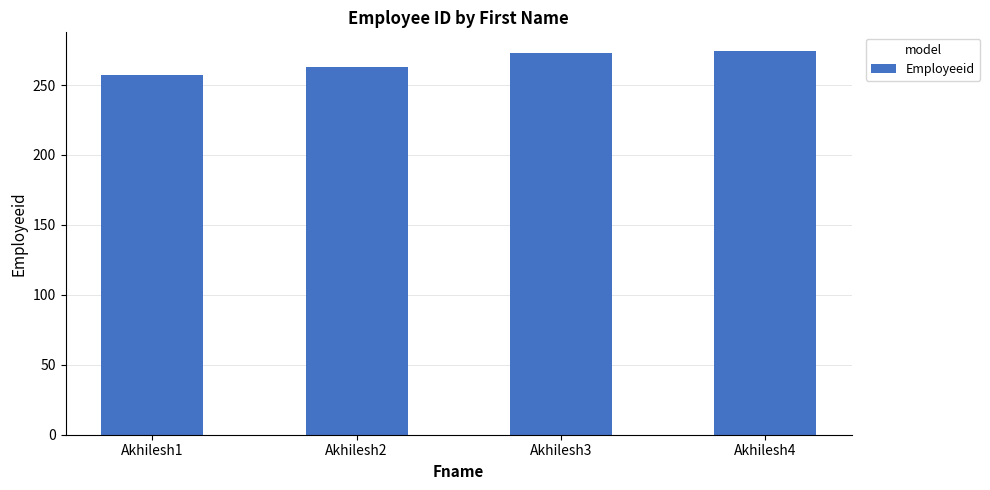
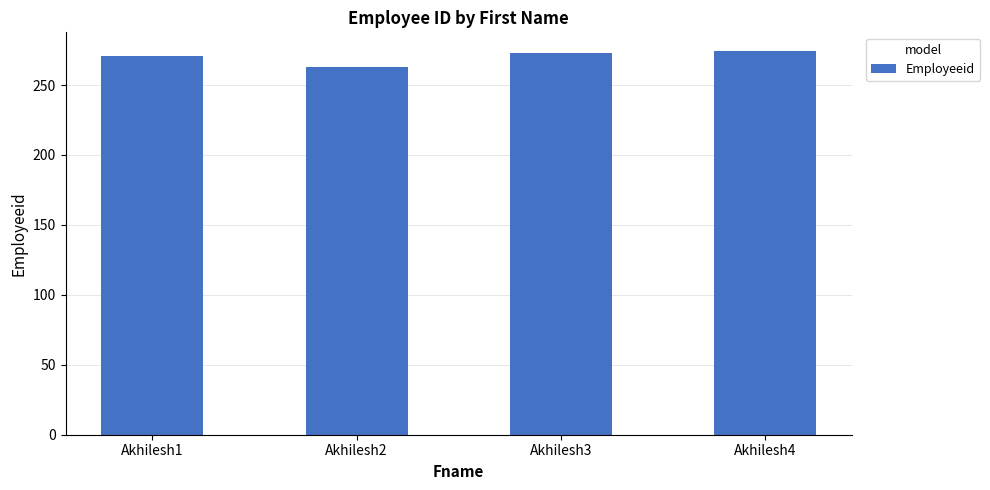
Akhilesh1: 257 -> 271
